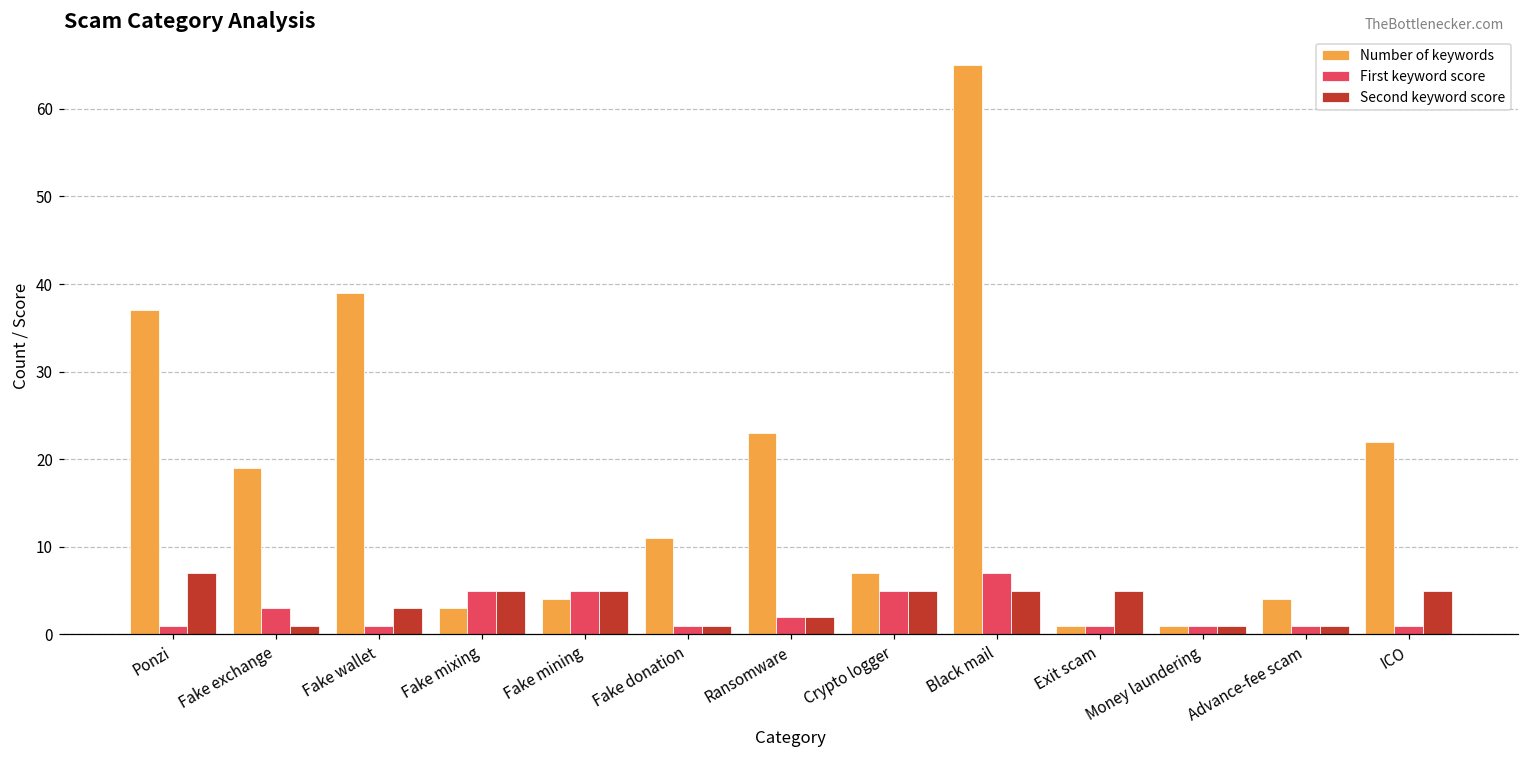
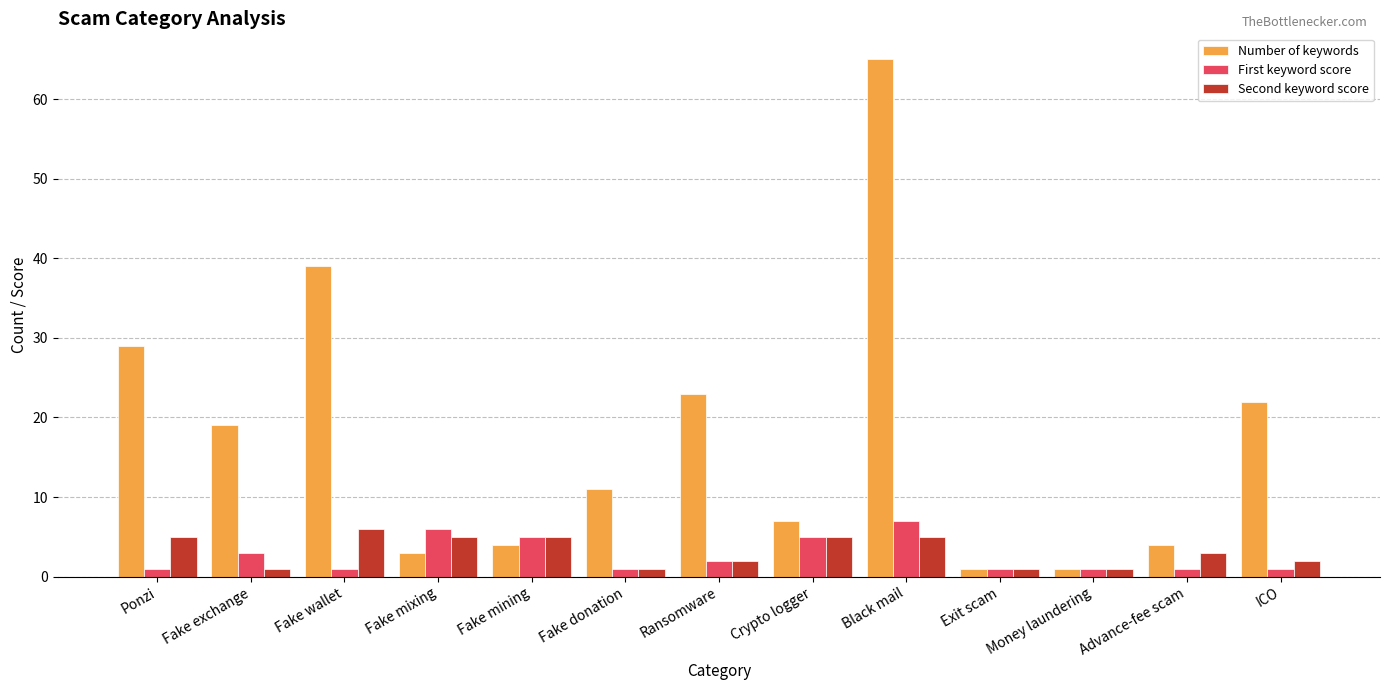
Number of keywords, Ponzi: 37 -> 29
Second keyword score, Ponzi: 7 -> 5
Second keyword score, Fake wallet: 3 -> 6
First keyword score, Fake mixing: 5 -> 6
Second keyword score, Exit scam: 5 -> 1
Second keyword score, Advance-fee scam: 1 -> 3
Second keyword score, ICO: 5 -> 2
